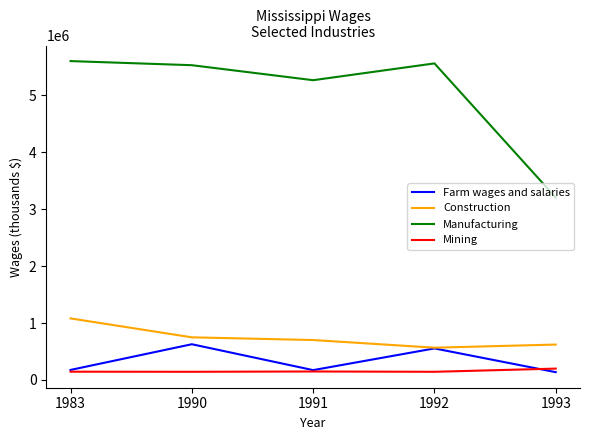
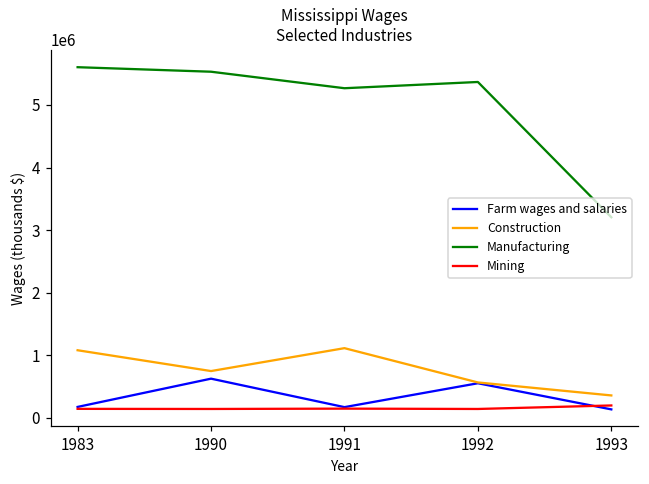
Construction, 1991: 700000 -> 1100000
Manufacturing, 1992: 5600000 -> 5400000
Construction, 1993: 600000 -> 400000
